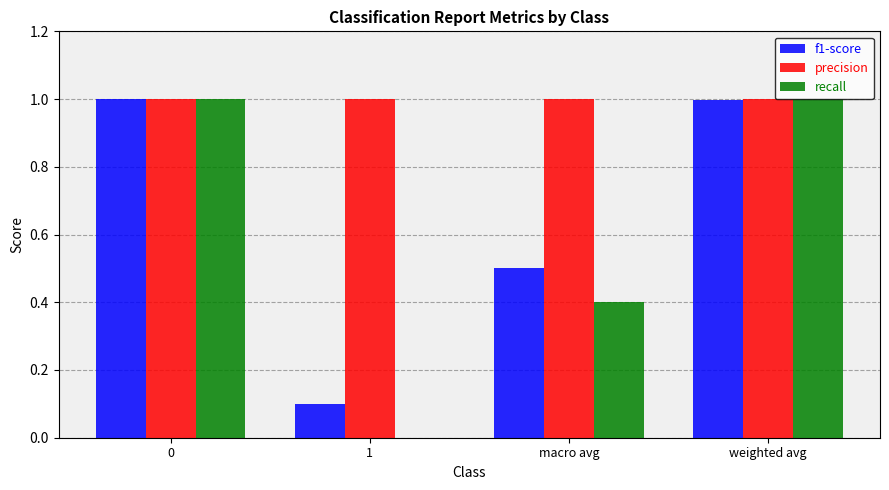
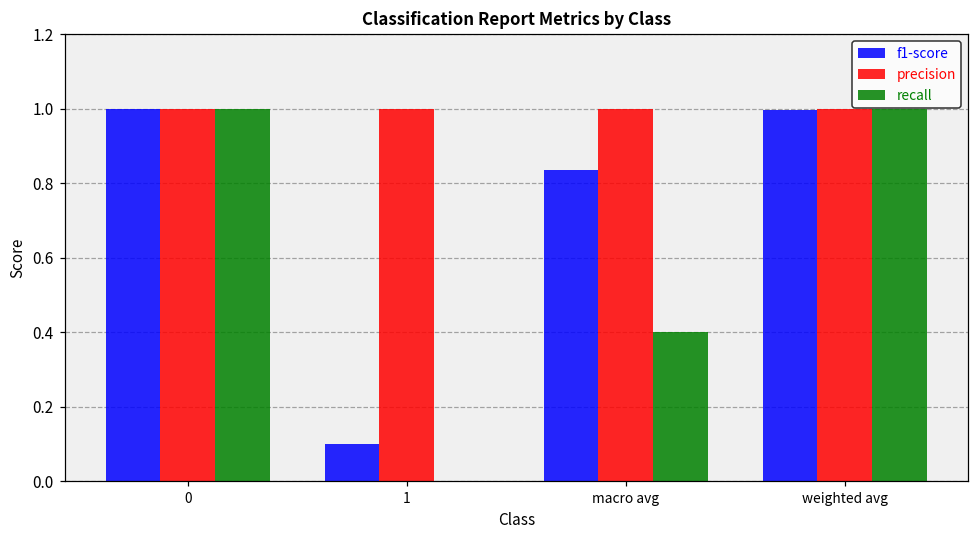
f1-score, macro avg: 0.50 -> 0.84
